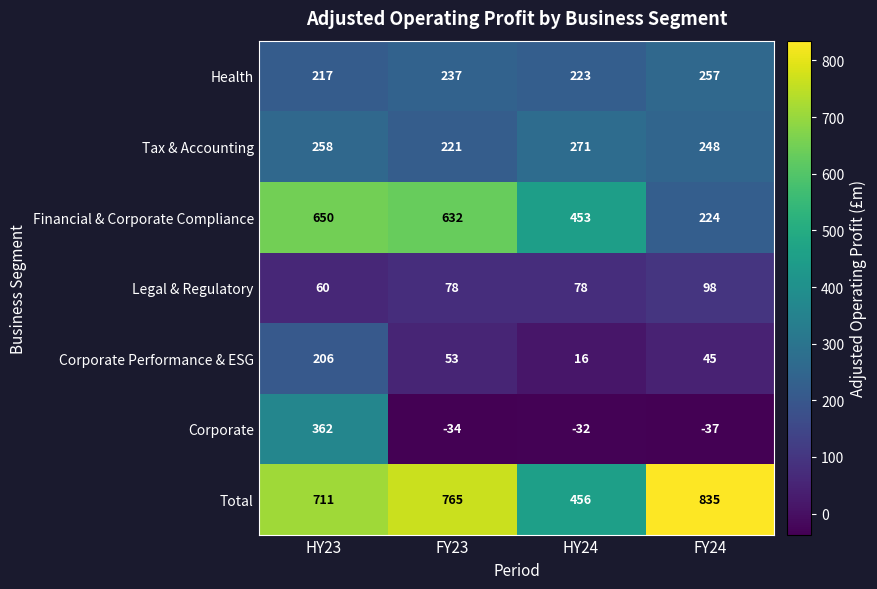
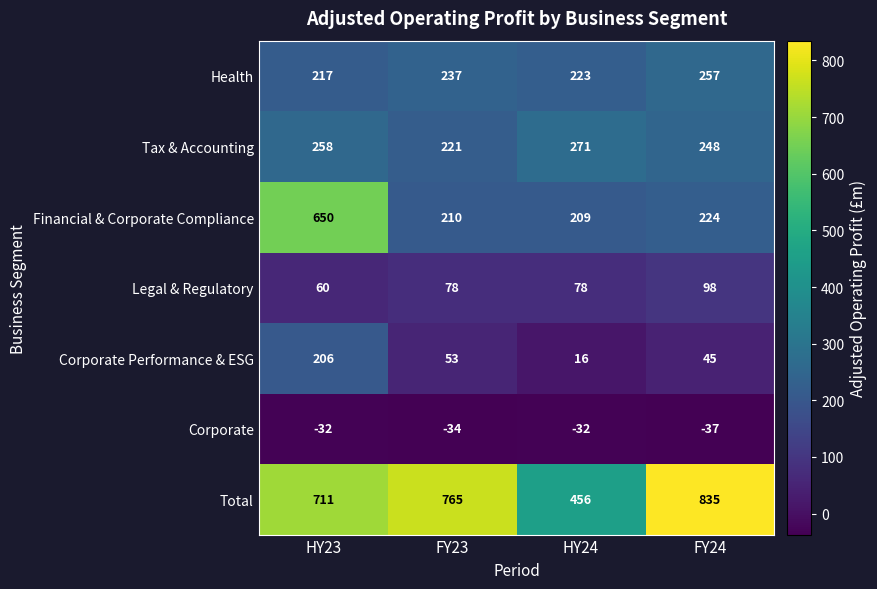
Financial & Corporate Compliance, FY23: 632 -> 210
Financial & Corporate Compliance, HY24: 453 -> 209
Corporate, HY23: 362 -> -32
